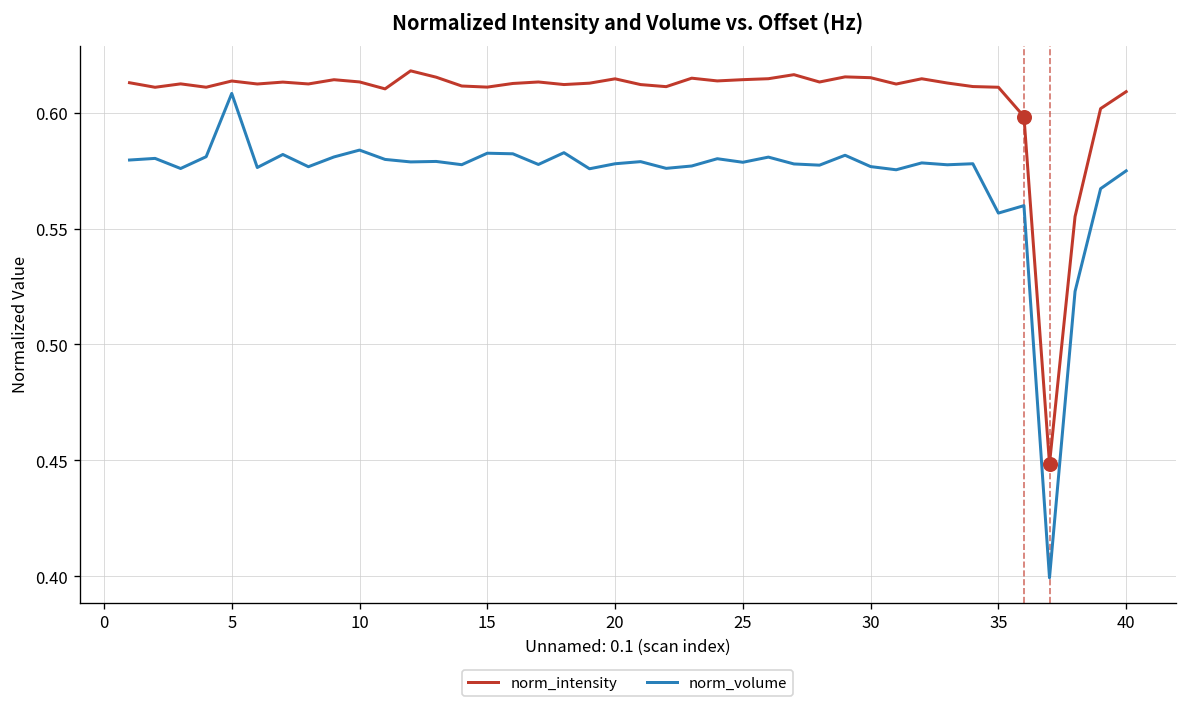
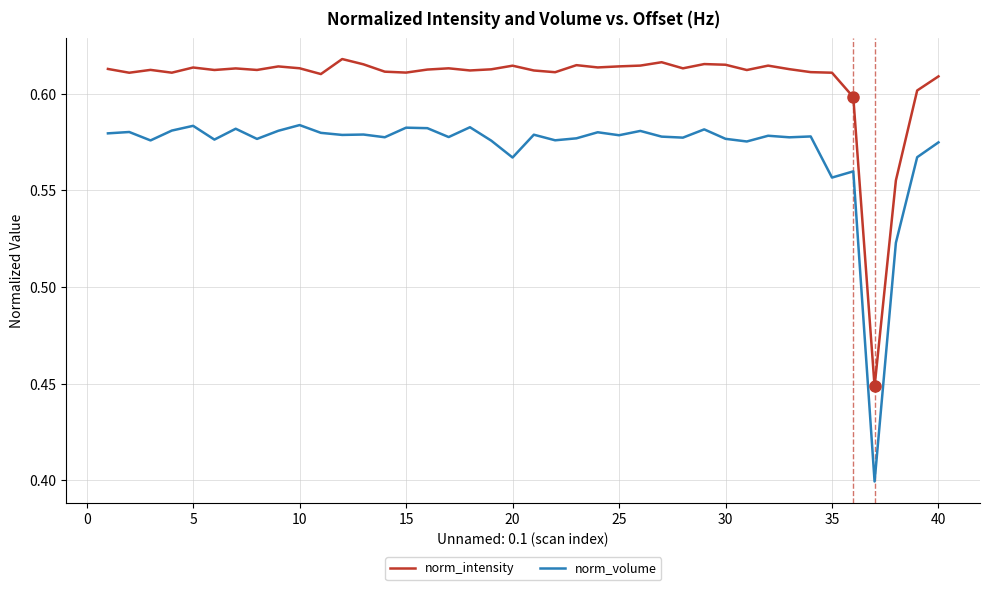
norm_volume, 5: 0.608 -> 0.583
norm_volume, 20: 0.578 -> 0.567
